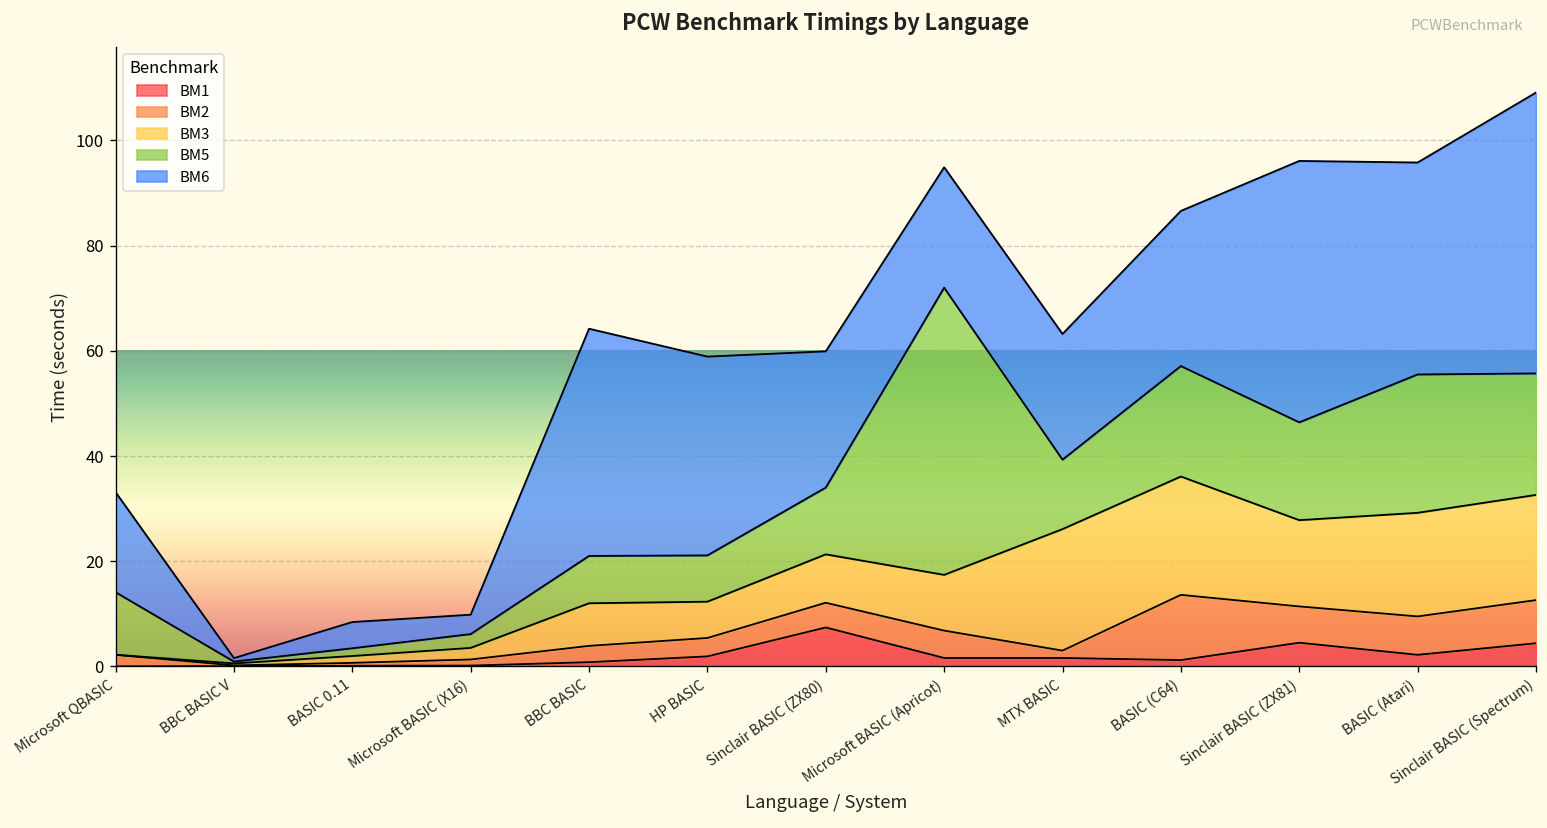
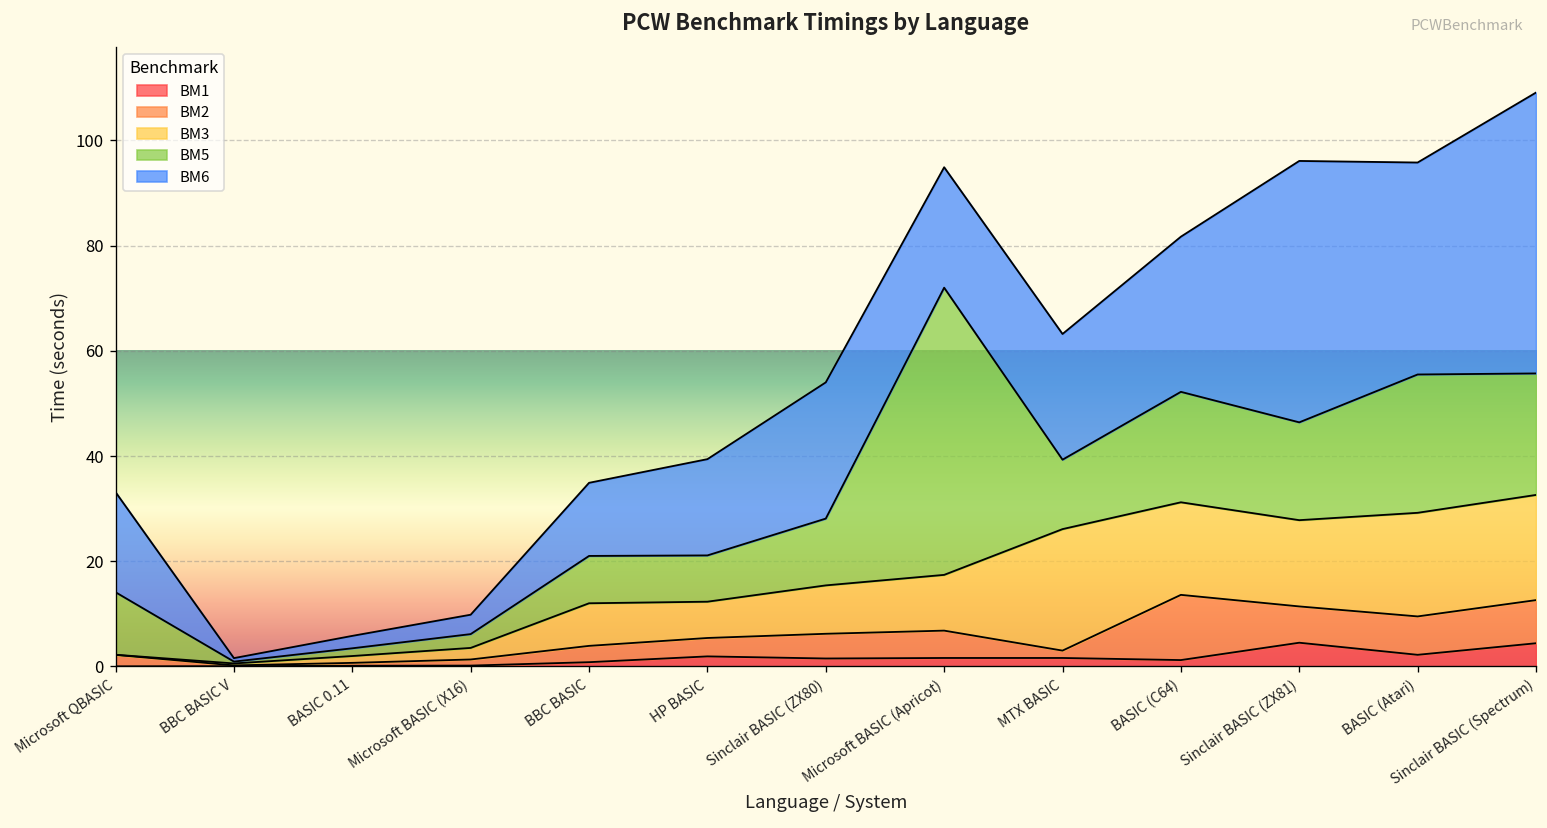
BM6, BASIC 0.11: 5 -> 2
BM6, BBC BASIC: 43 -> 14
BM6, HP BASIC: 38 -> 18
BM1, Sinclair BASIC (ZX80): 7 -> 2
BM3, BASIC (C64): 23 -> 18
